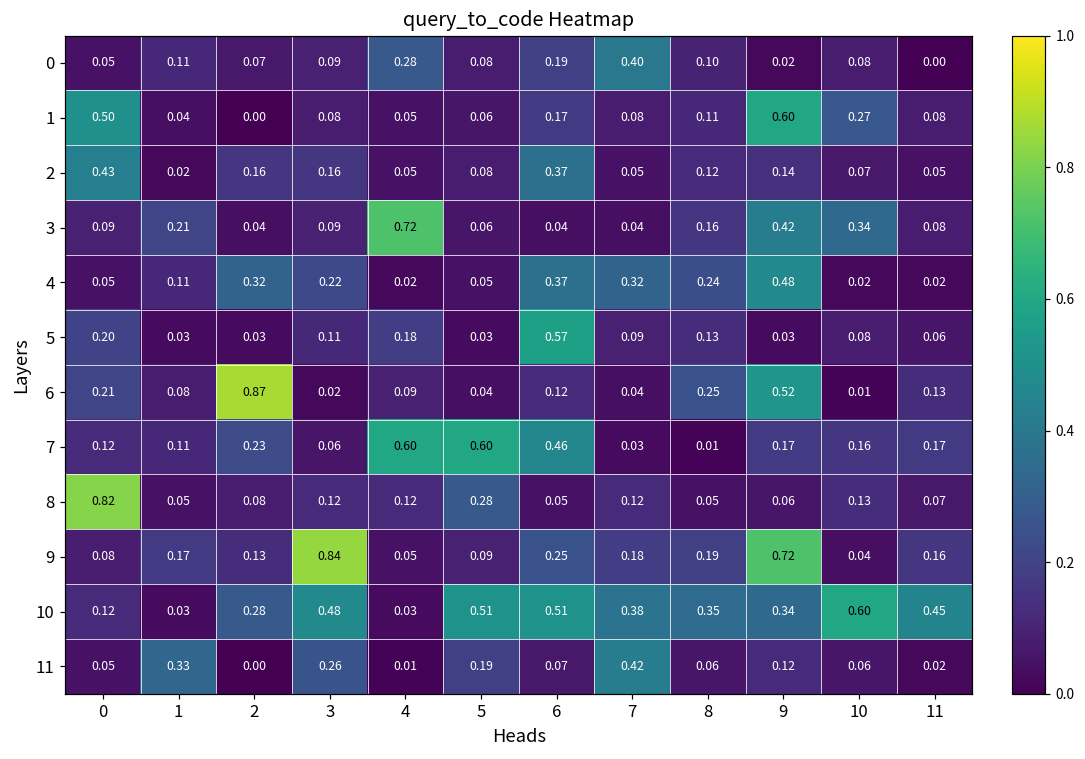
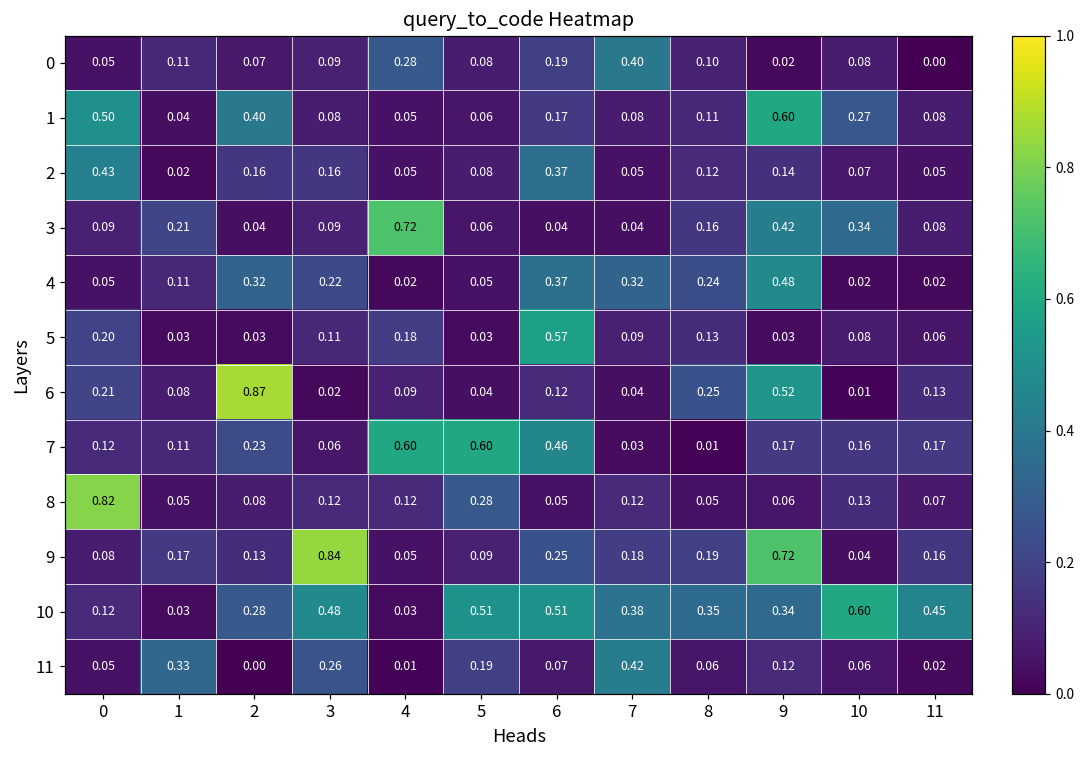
1, 2: 0.00 -> 0.40
